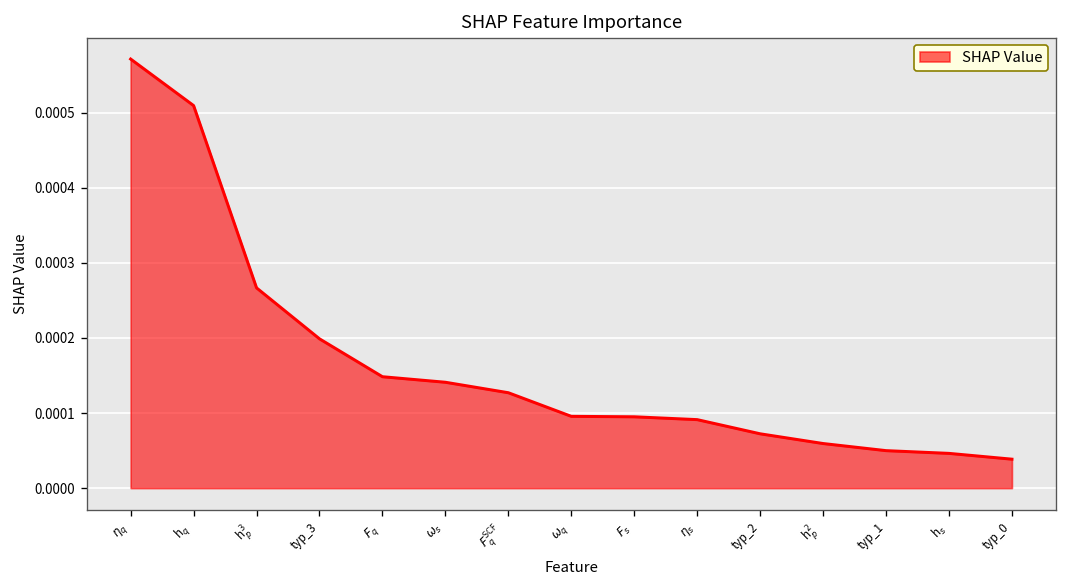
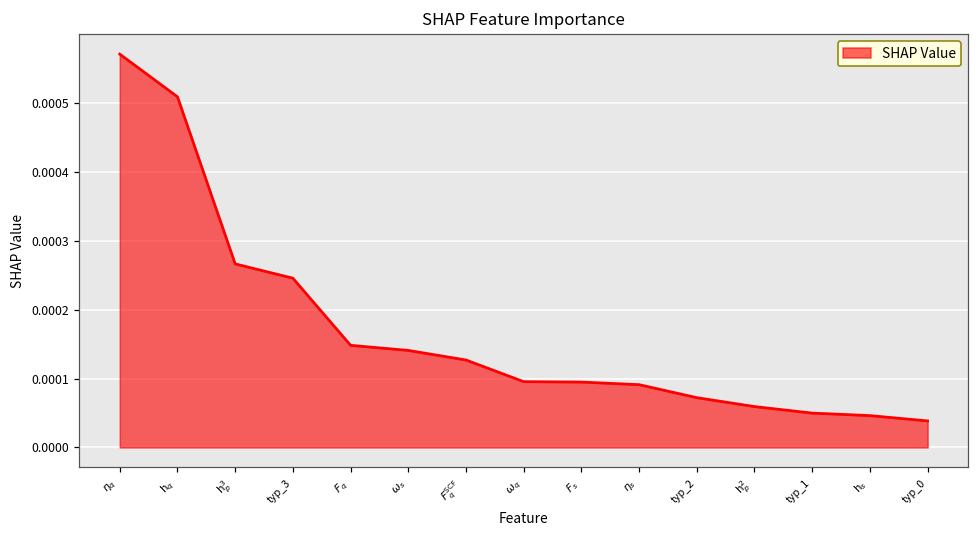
typ_3: 0.00020 -> 0.00025
